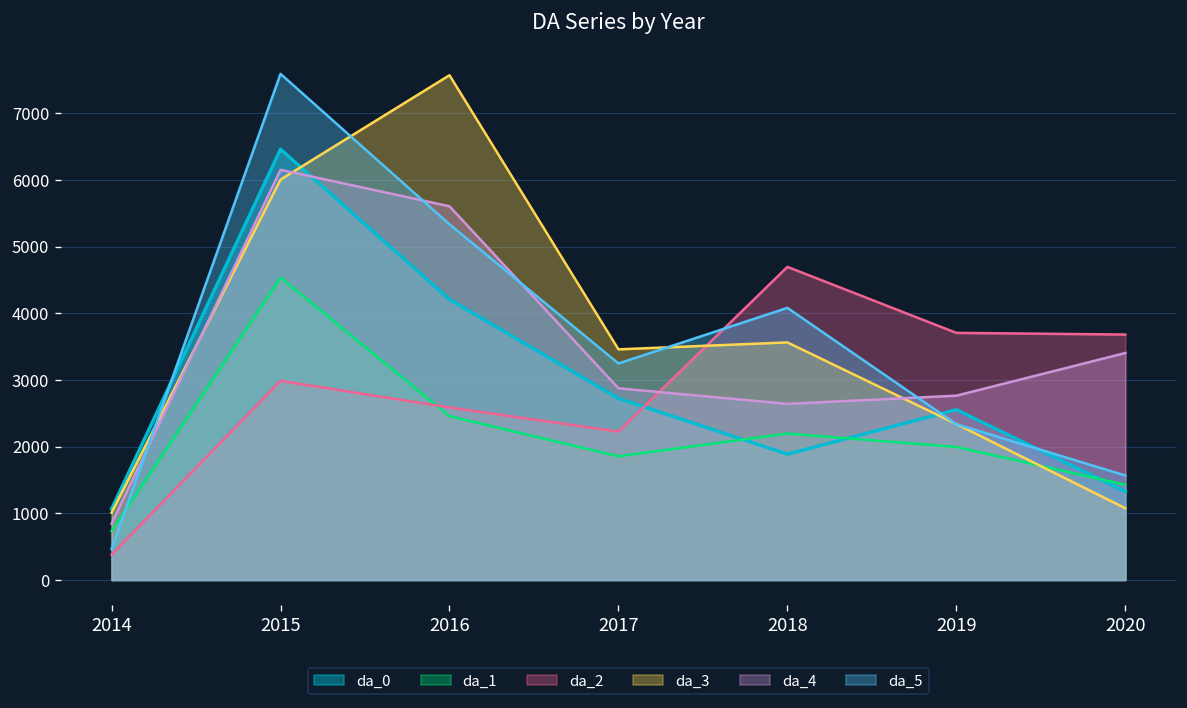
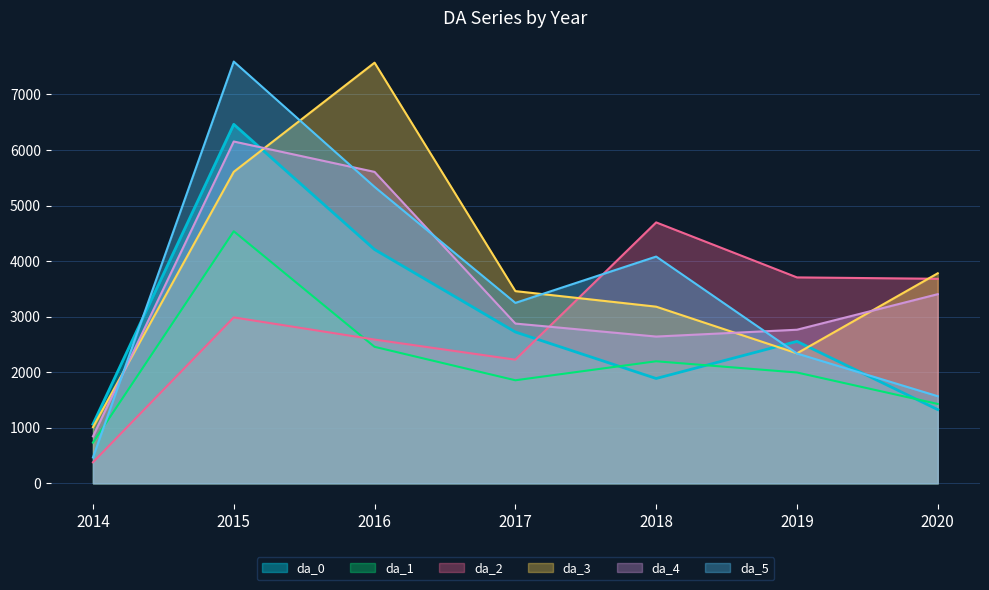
da_3, 2015: 6000 -> 5600
da_3, 2018: 3600 -> 3200
da_3, 2020: 1100 -> 3800
